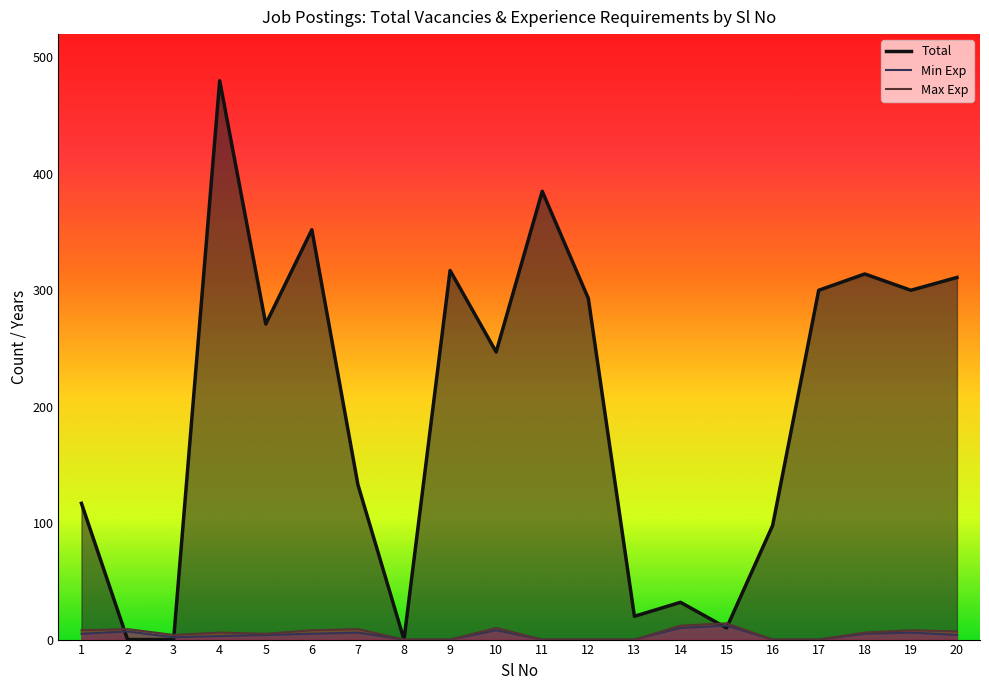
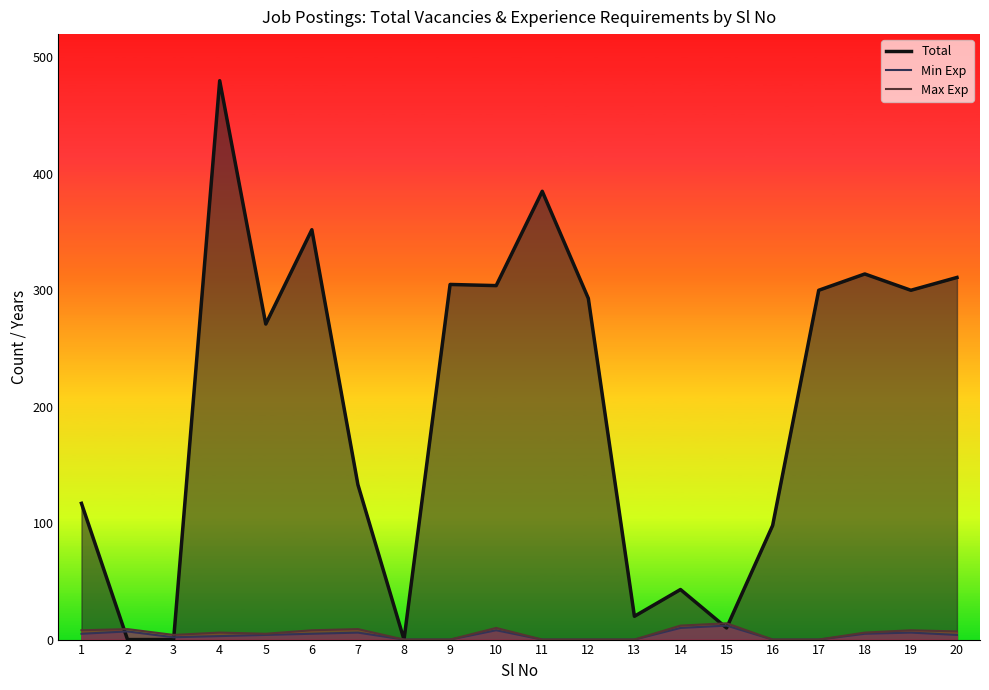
Total, 9: 317 -> 305
Total, 10: 247 -> 304
Total, 14: 32 -> 43
